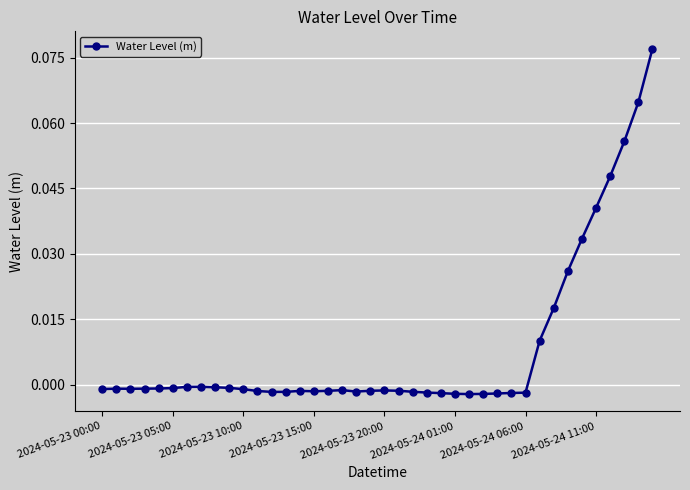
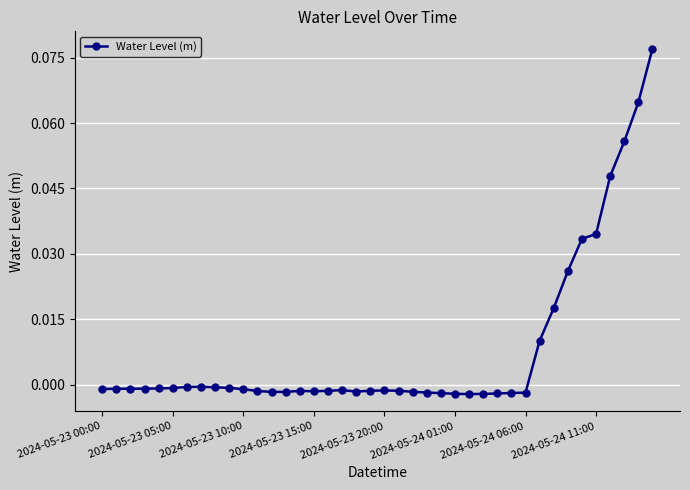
2024-05-24 11:00: 0.041 -> 0.035
